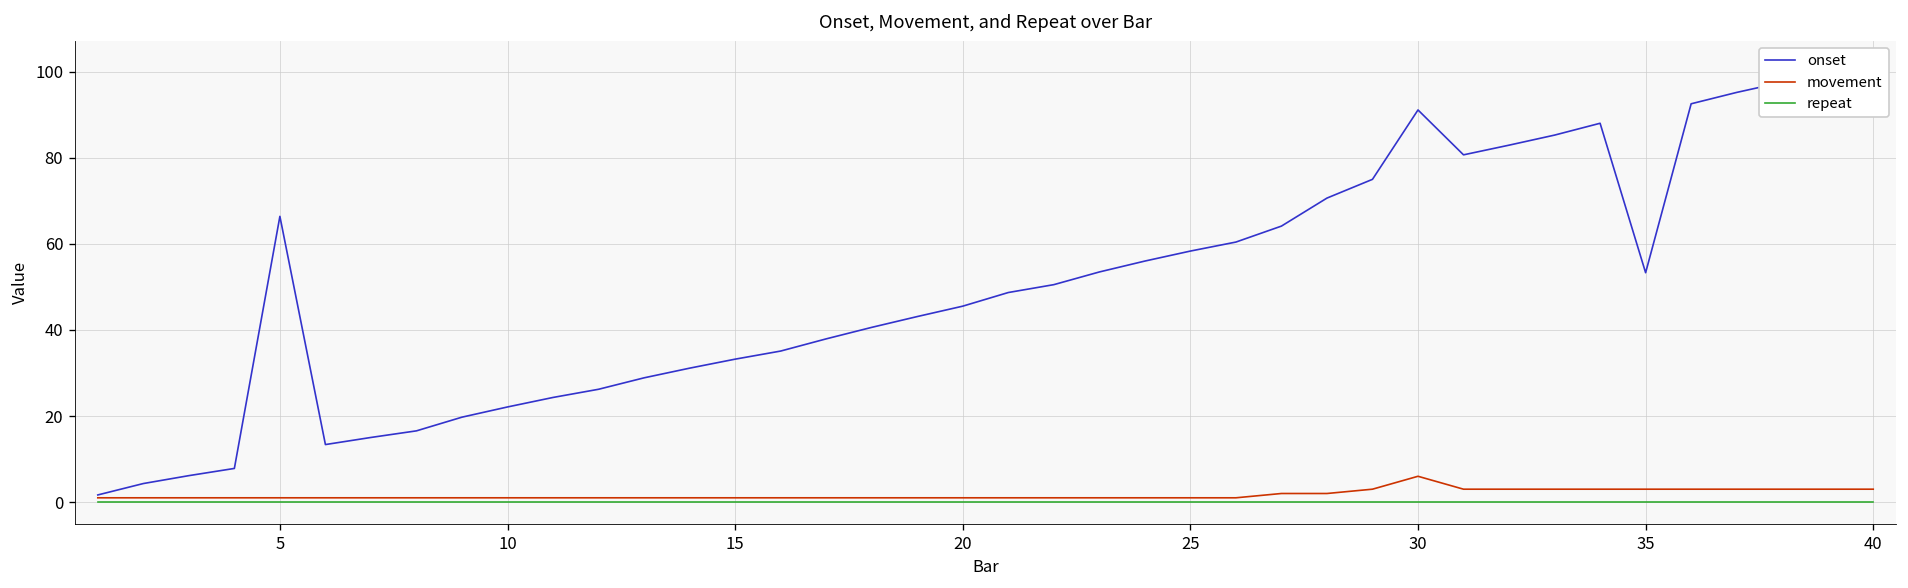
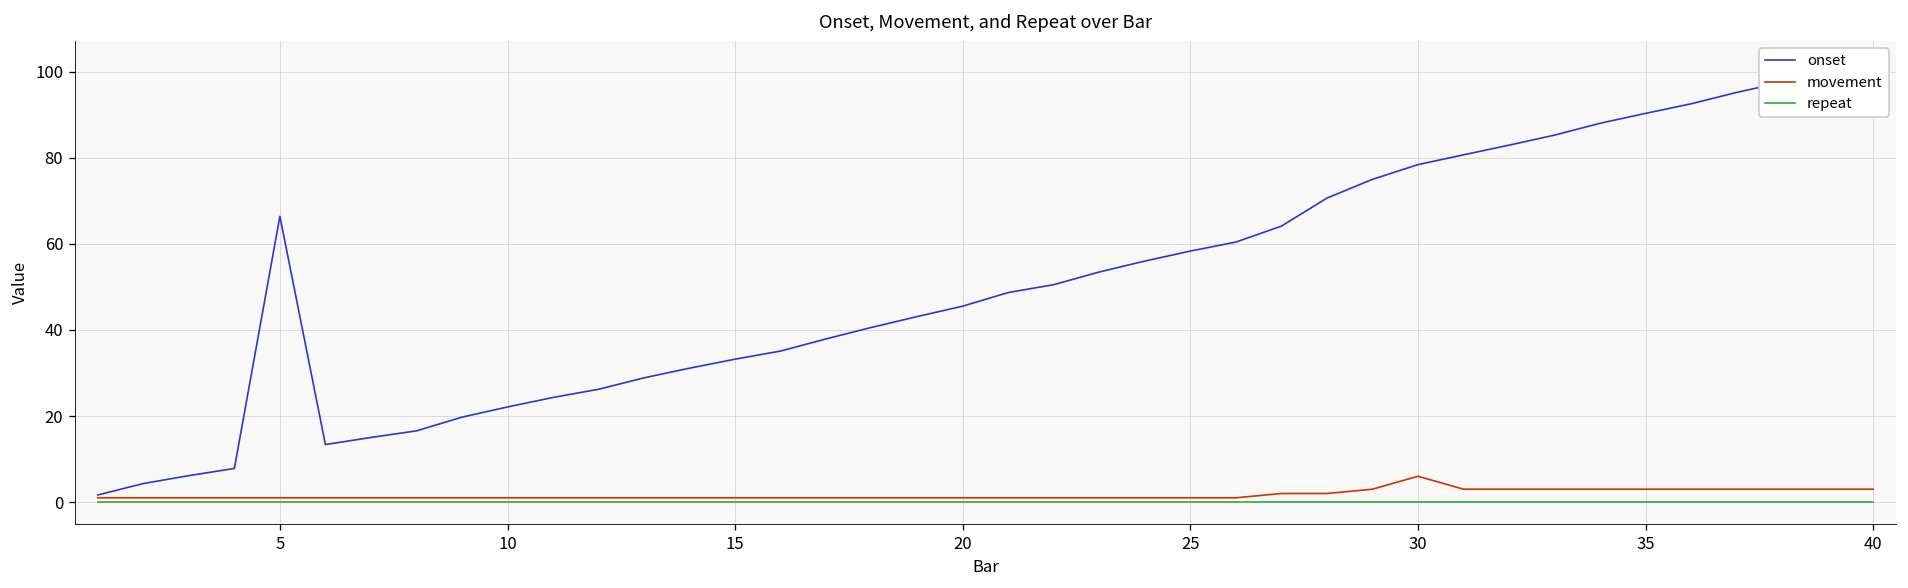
onset, 30: 91 -> 78
onset, 35: 53 -> 90
